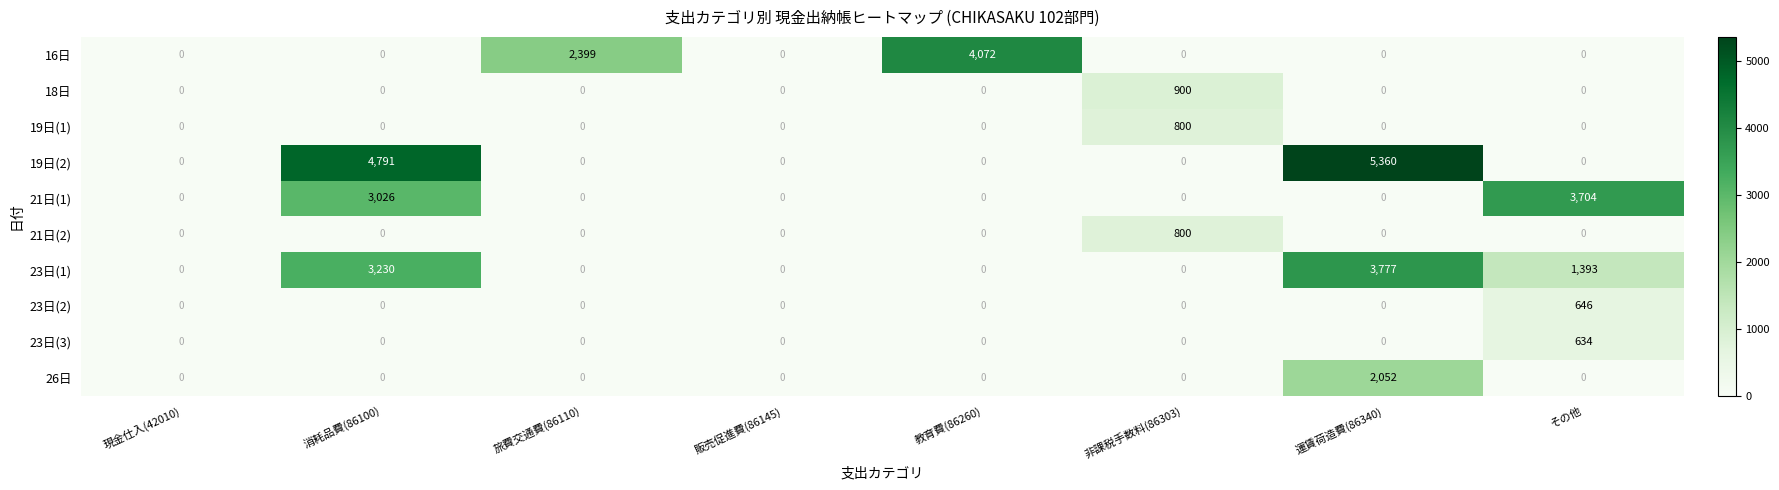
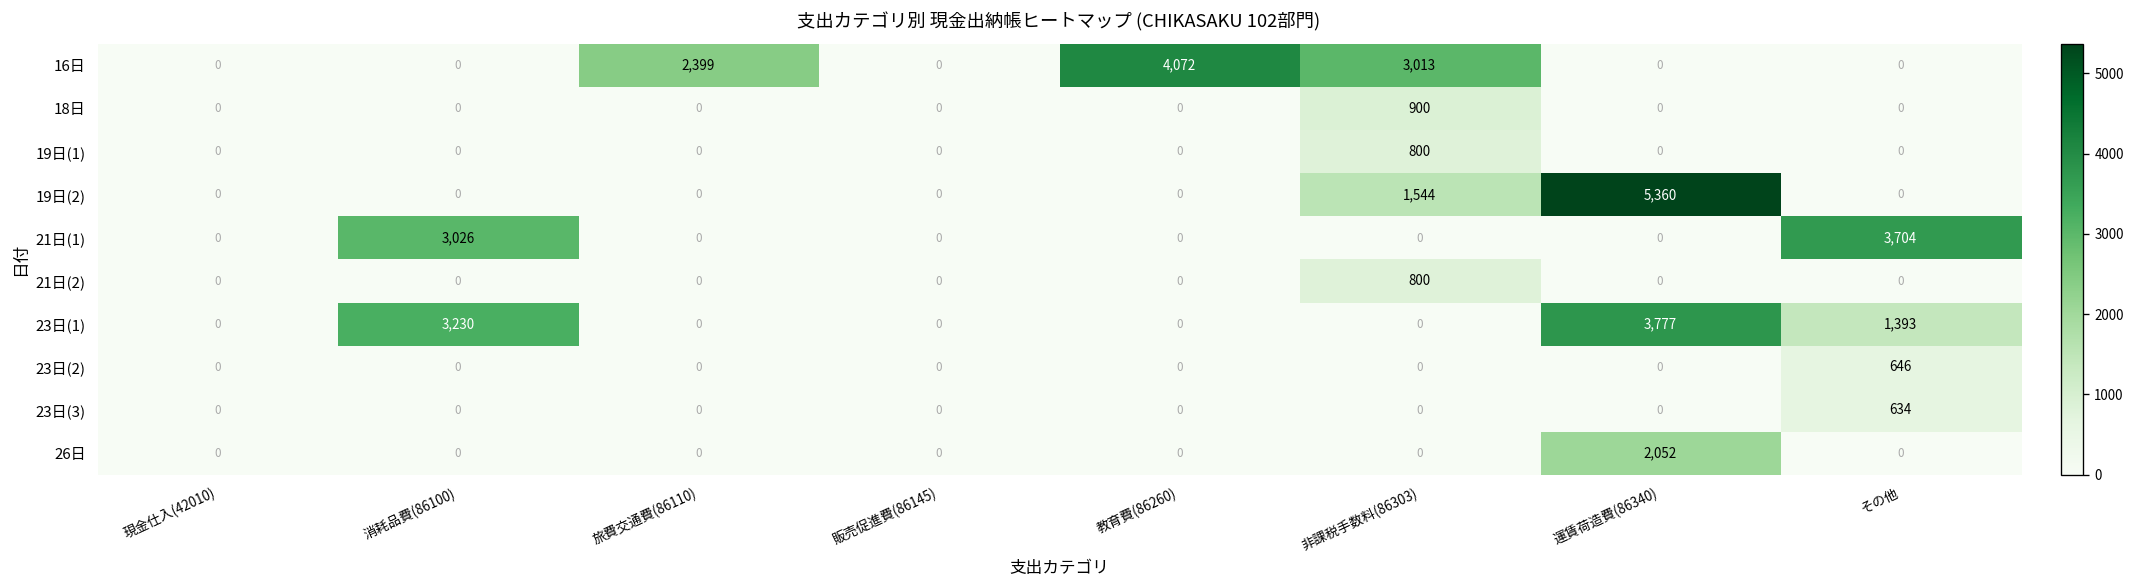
16日, 非課税手数料(86303): 0 -> 3,013
19日(2), 消耗品費(86100): 4,791 -> 0
19日(2), 非課税手数料(86303): 0 -> 1,544
